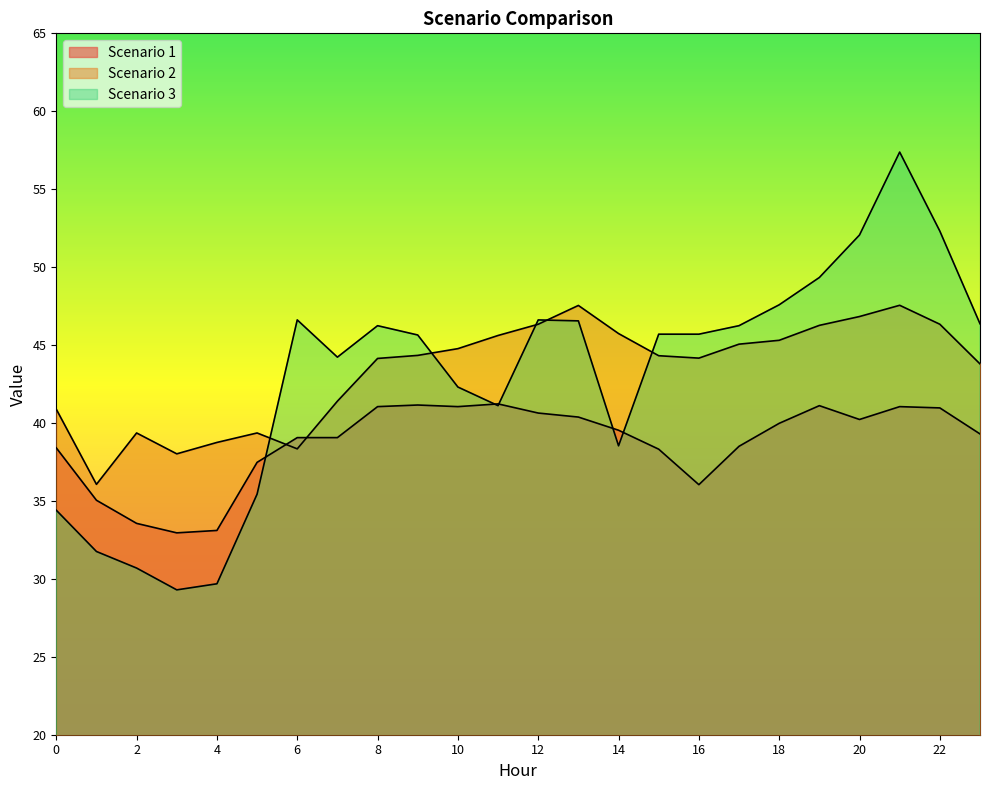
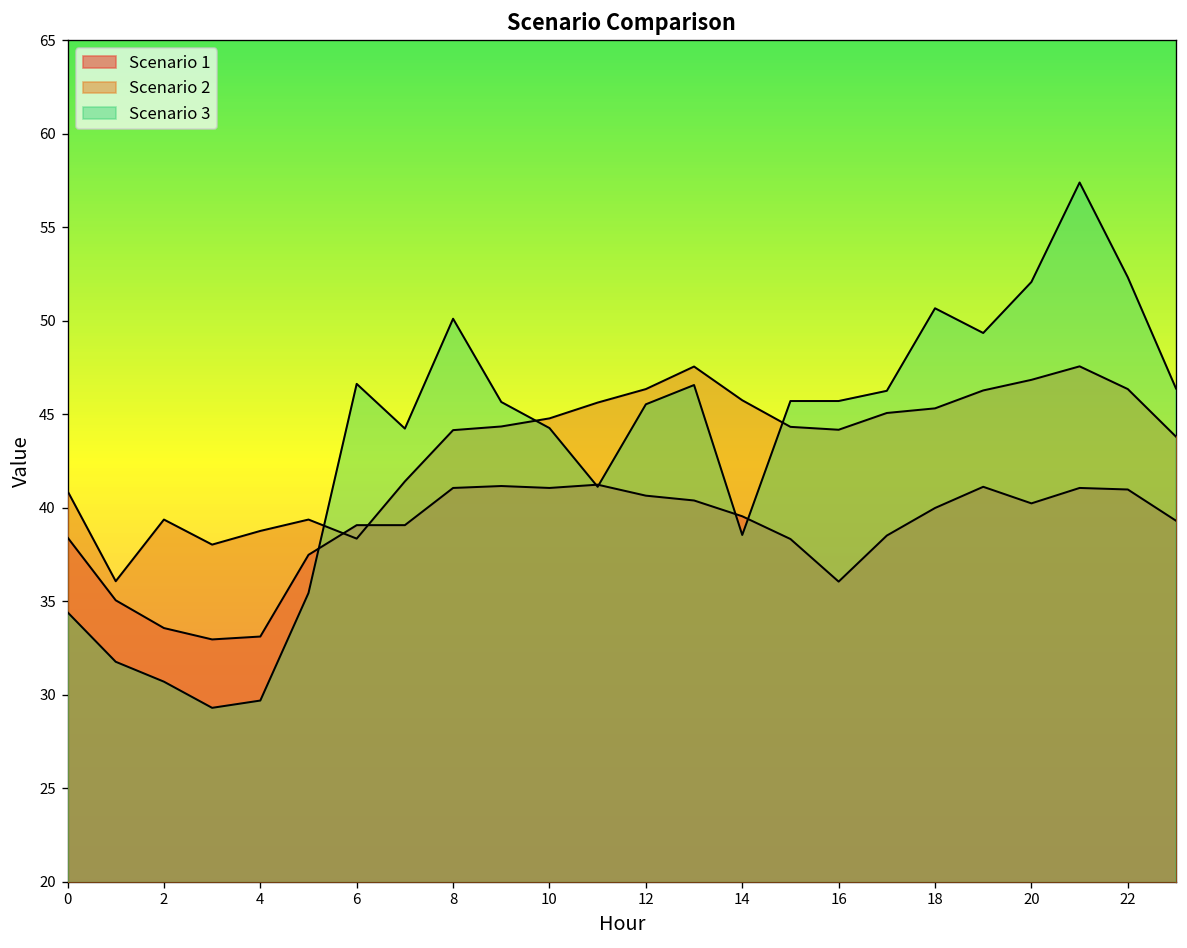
Scenario 3, 8: 46.2 -> 50.1
Scenario 3, 10: 42.3 -> 44.3
Scenario 3, 12: 46.6 -> 45.5
Scenario 3, 18: 47.6 -> 50.7
